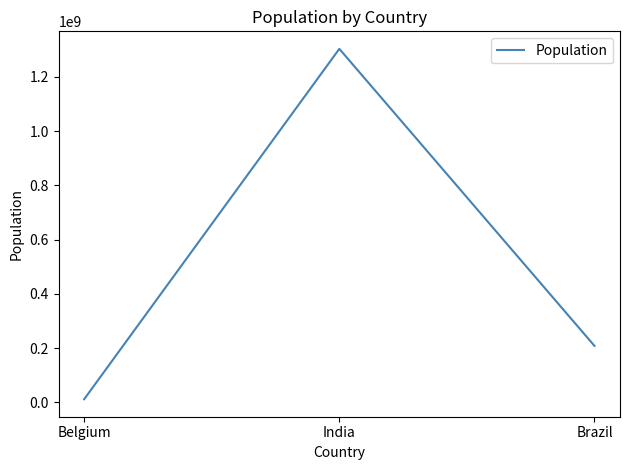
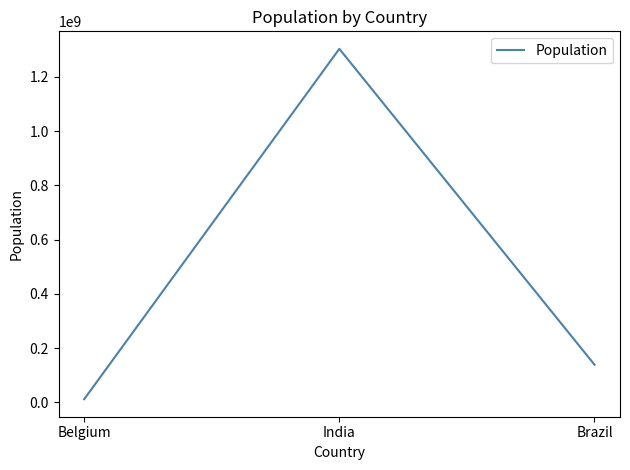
Brazil: 210000000 -> 140000000
